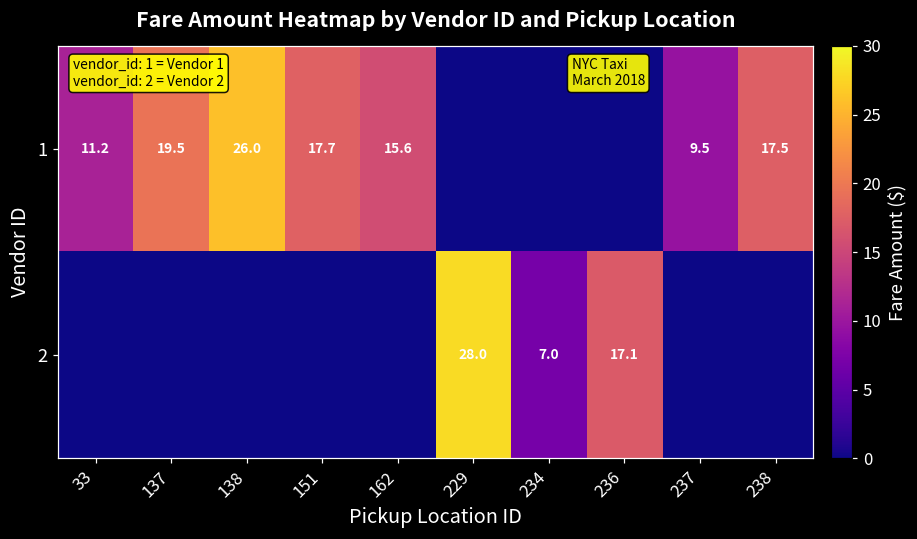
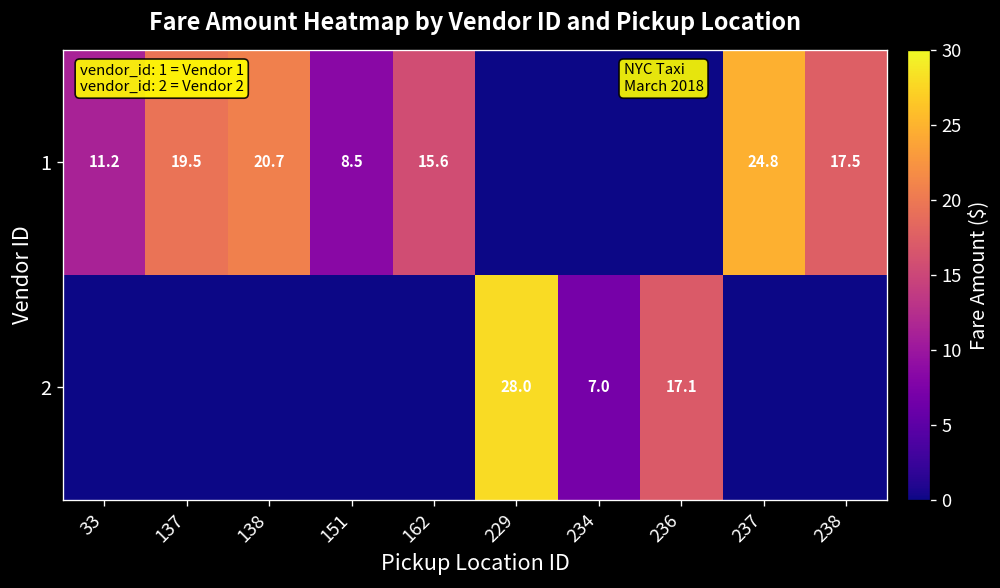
1, 138: 26.0 -> 20.7
1, 151: 17.7 -> 8.5
1, 237: 9.5 -> 24.8
